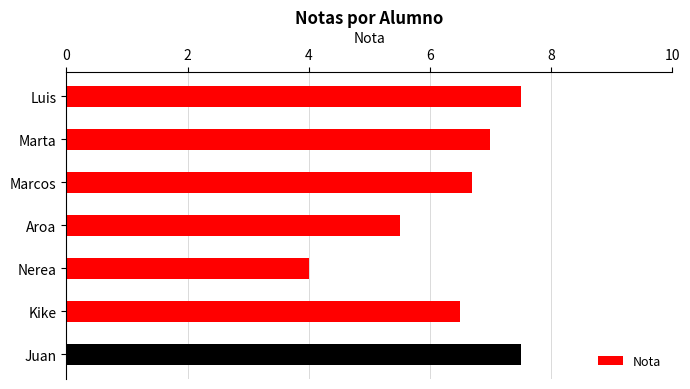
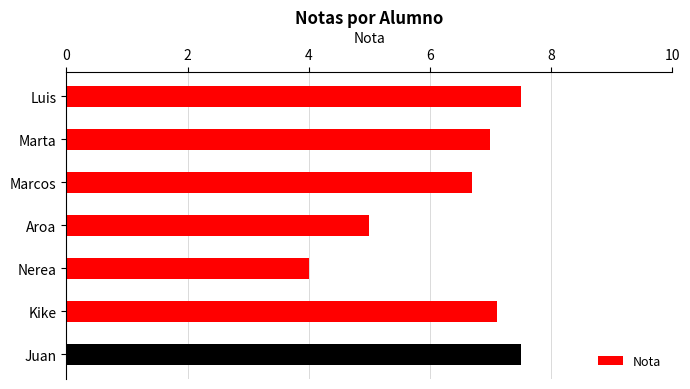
Aroa: 5.5 -> 5.0
Kike: 6.5 -> 7.1
